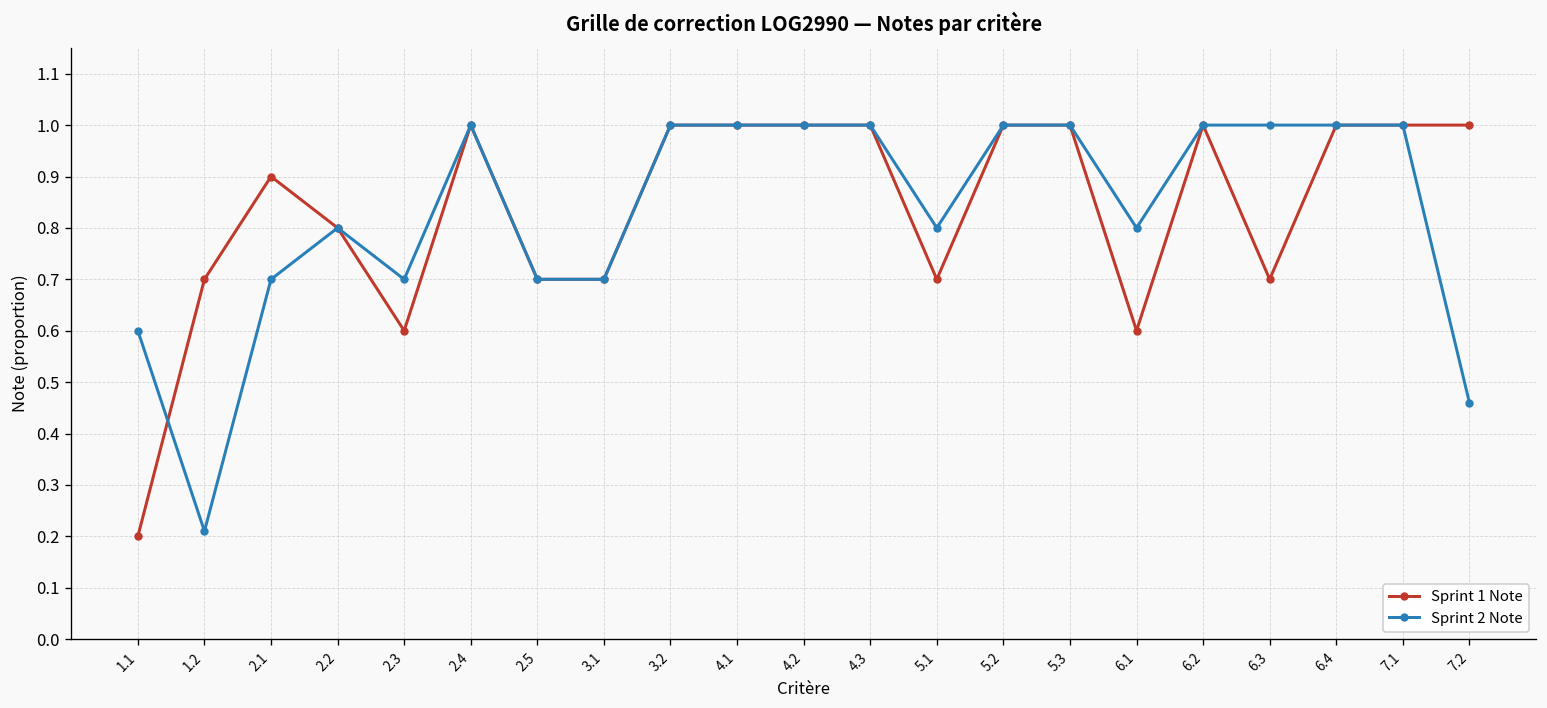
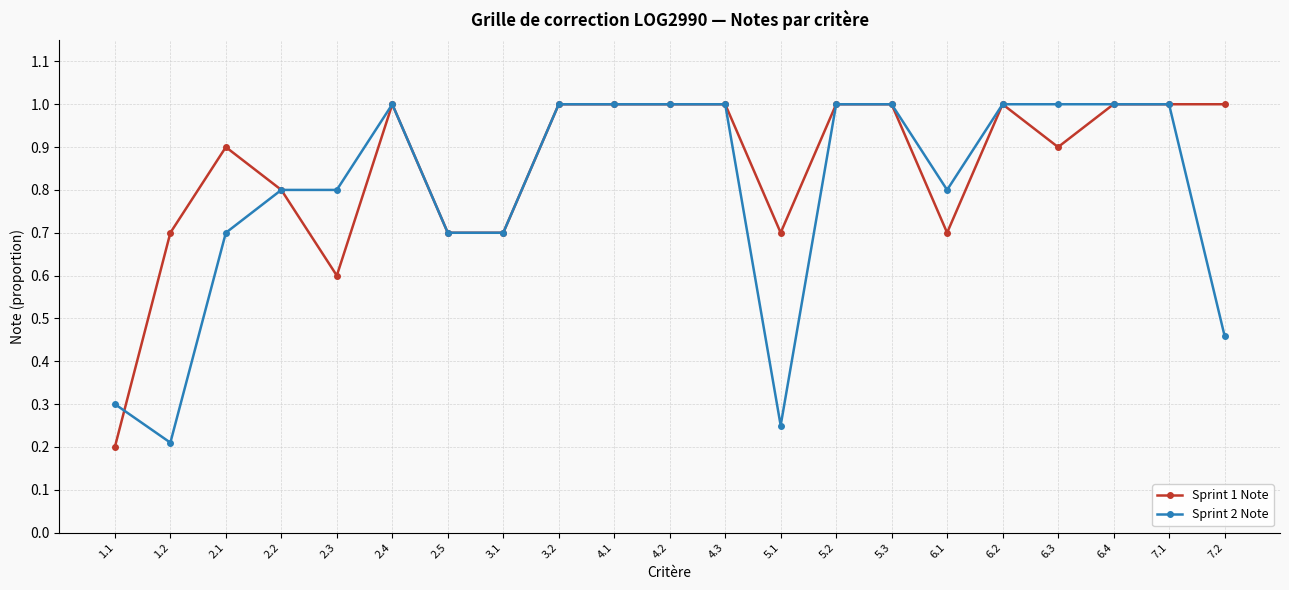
Sprint 2 Note, 1.1: 0.6 -> 0.3
Sprint 2 Note, 2.3: 0.7 -> 0.8
Sprint 2 Note, 5.1: 0.80 -> 0.25
Sprint 1 Note, 6.1: 0.6 -> 0.7
Sprint 1 Note, 6.3: 0.7 -> 0.9
